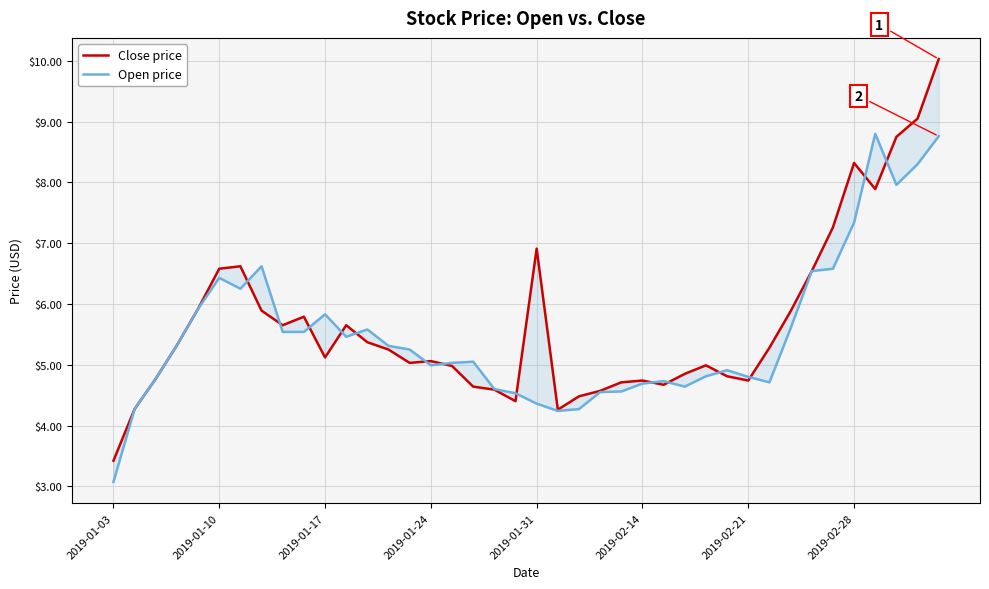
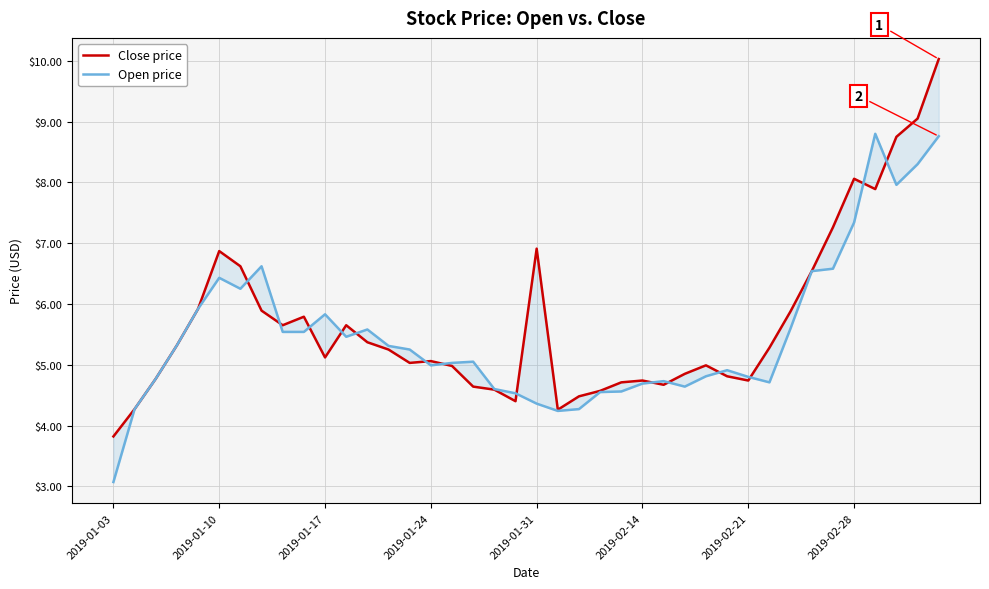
Close price, 2019-01-03: $3.4 -> $3.8
Close price, 2019-01-10: $6.6 -> $6.9
Close price, 2019-02-28: $8.3 -> $8.1
